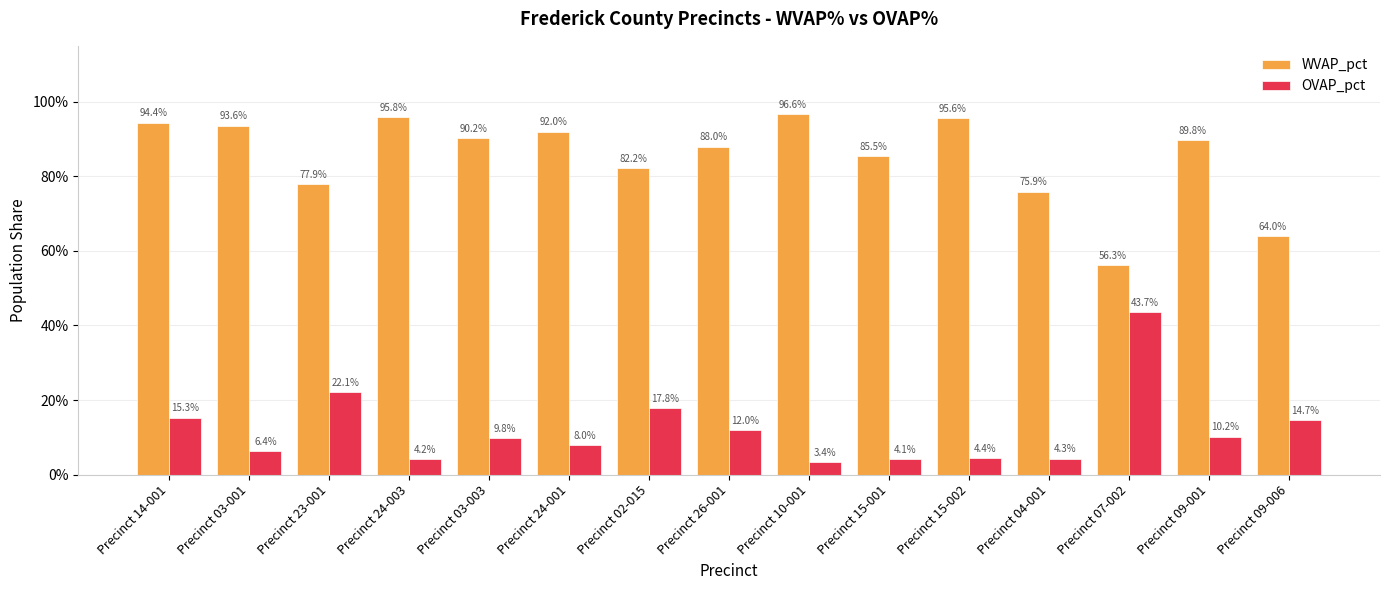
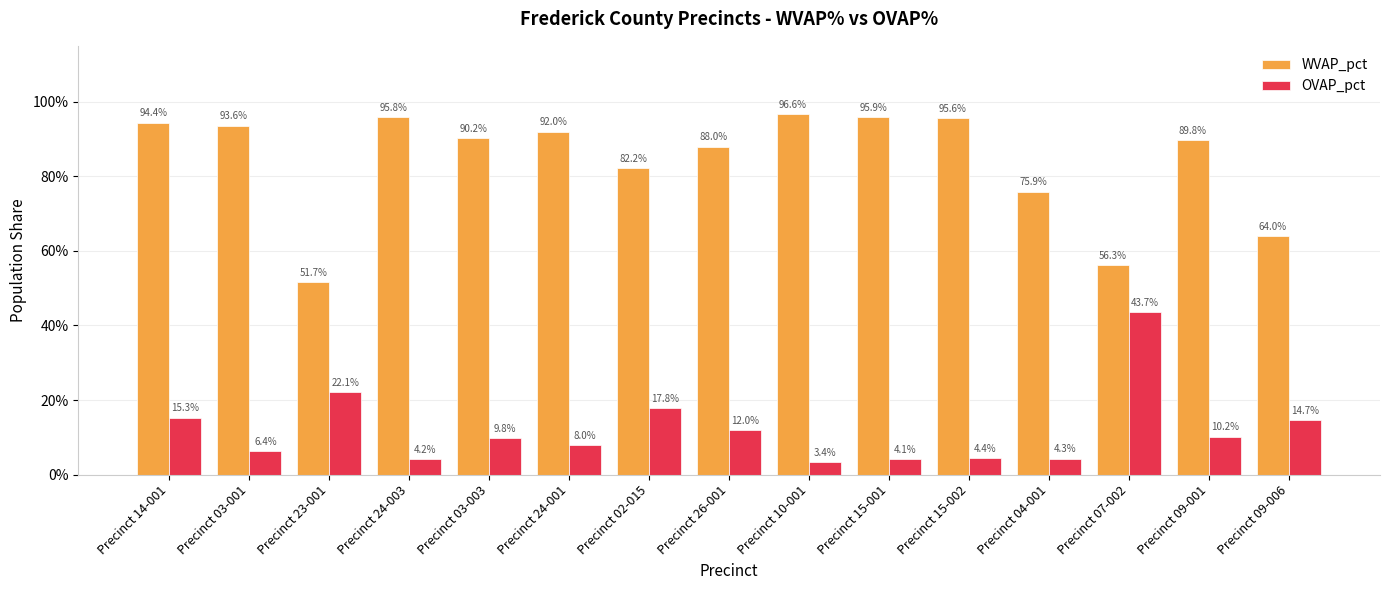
WVAP_pct, Precinct 23-001: 77.9% -> 51.7%
WVAP_pct, Precinct 15-001: 85.5% -> 95.9%
